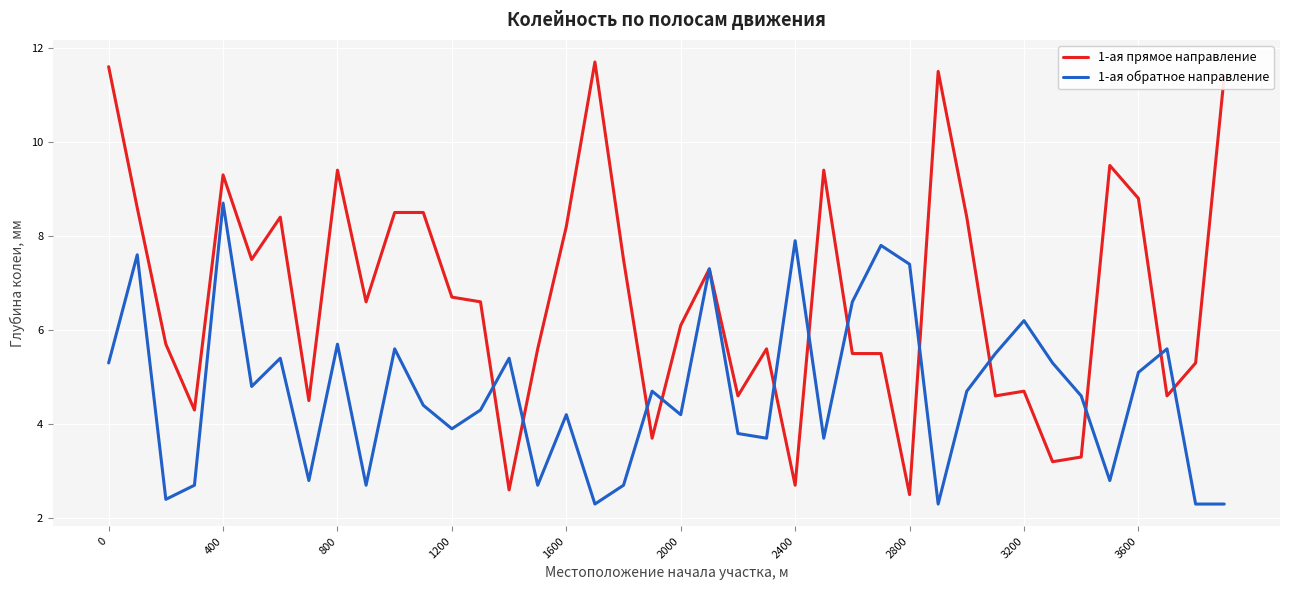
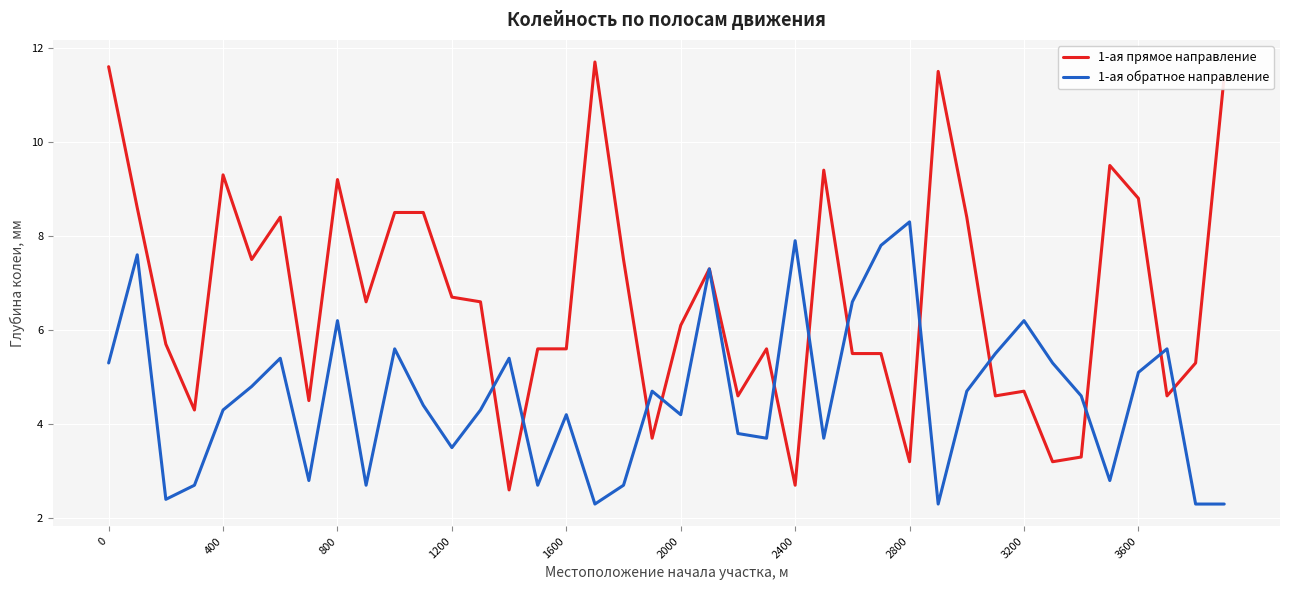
1-ая обратное направление, 400: 8.7 -> 4.3
1-ая прямое направление, 800: 9.4 -> 9.2
1-ая обратное направление, 800: 5.7 -> 6.2
1-ая обратное направление, 1200: 3.9 -> 3.5
1-ая прямое направление, 1600: 8.2 -> 5.6
1-ая прямое направление, 2800: 2.5 -> 3.2
1-ая обратное направление, 2800: 7.4 -> 8.3
